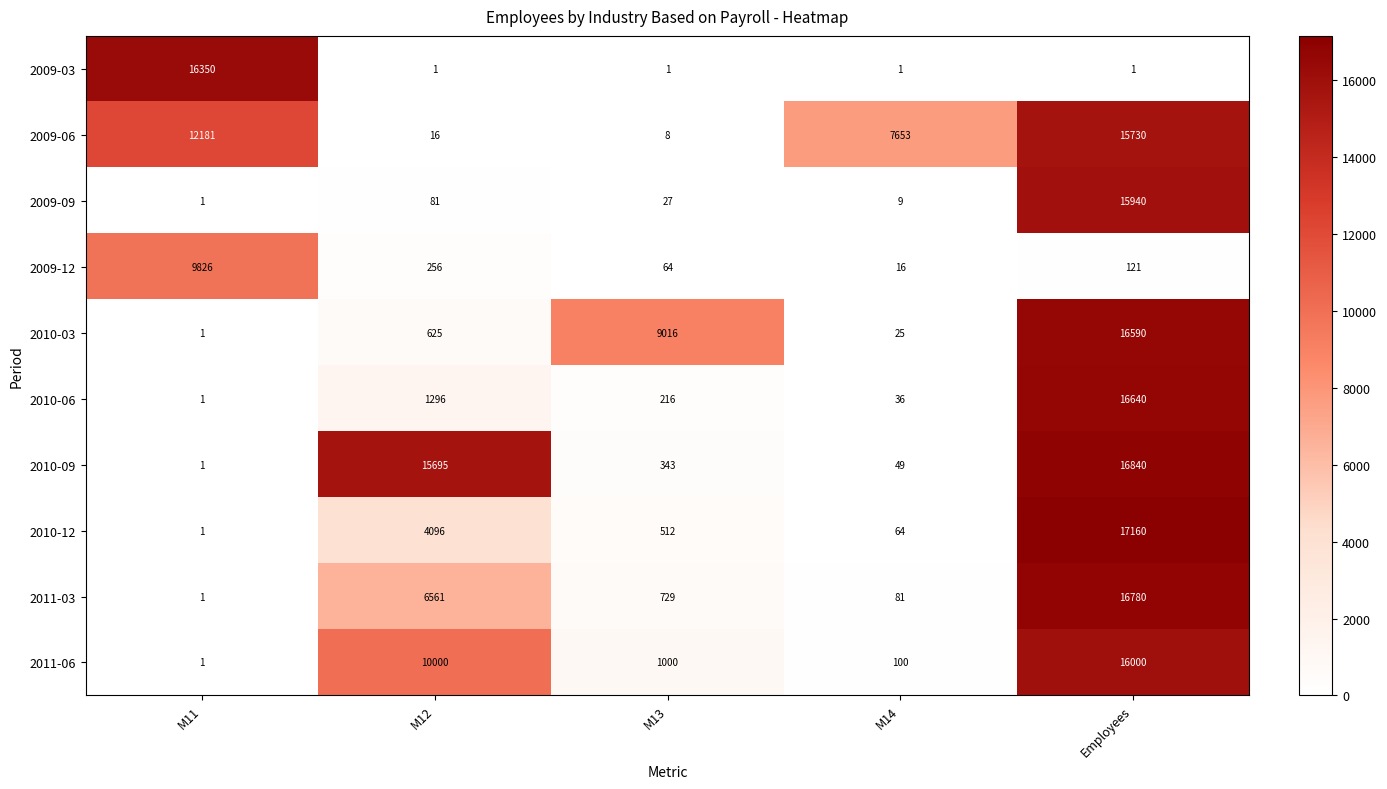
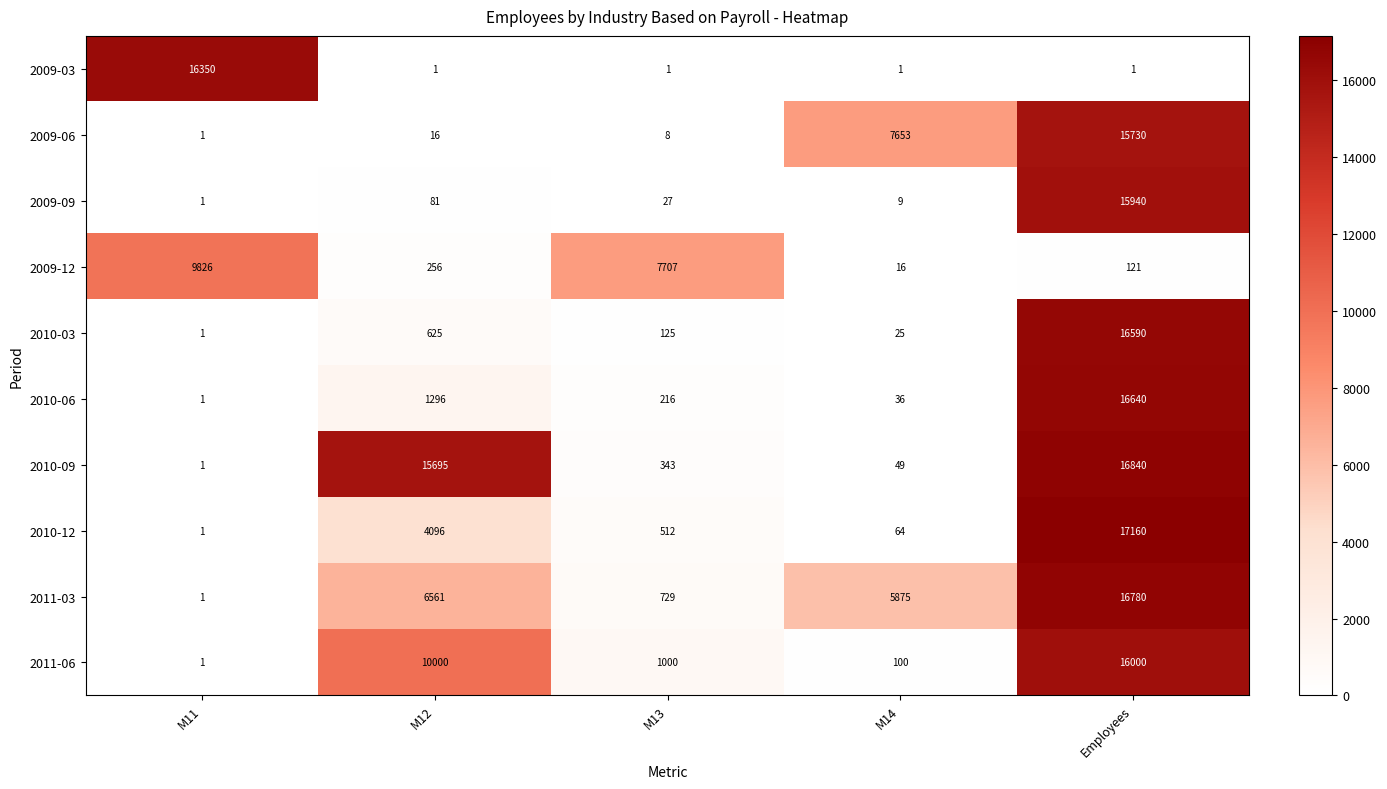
2009-06, M11: 12181 -> 1
2009-12, M13: 64 -> 7707
2010-03, M13: 9016 -> 125
2011-03, M14: 81 -> 5875
